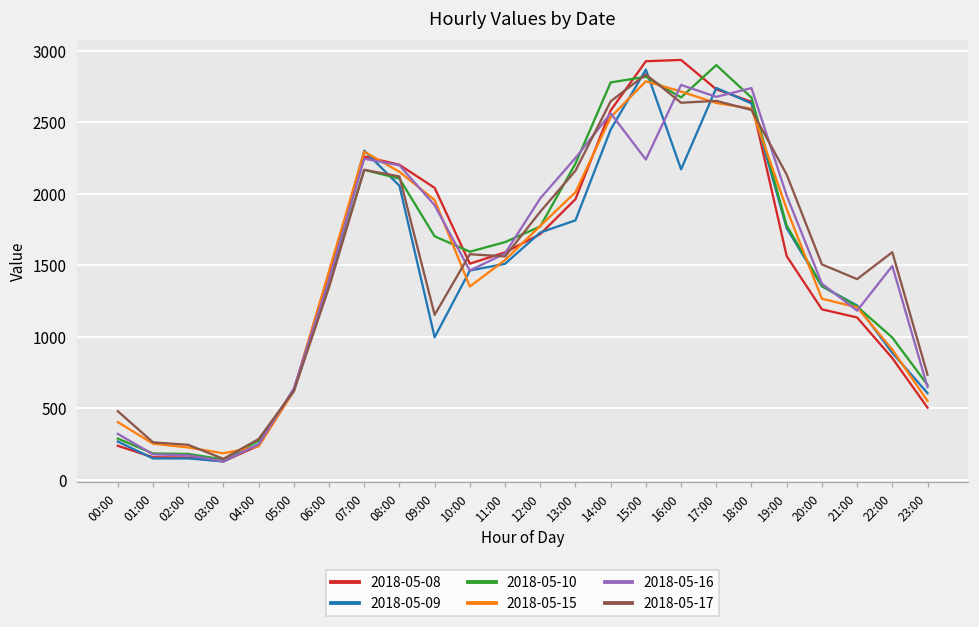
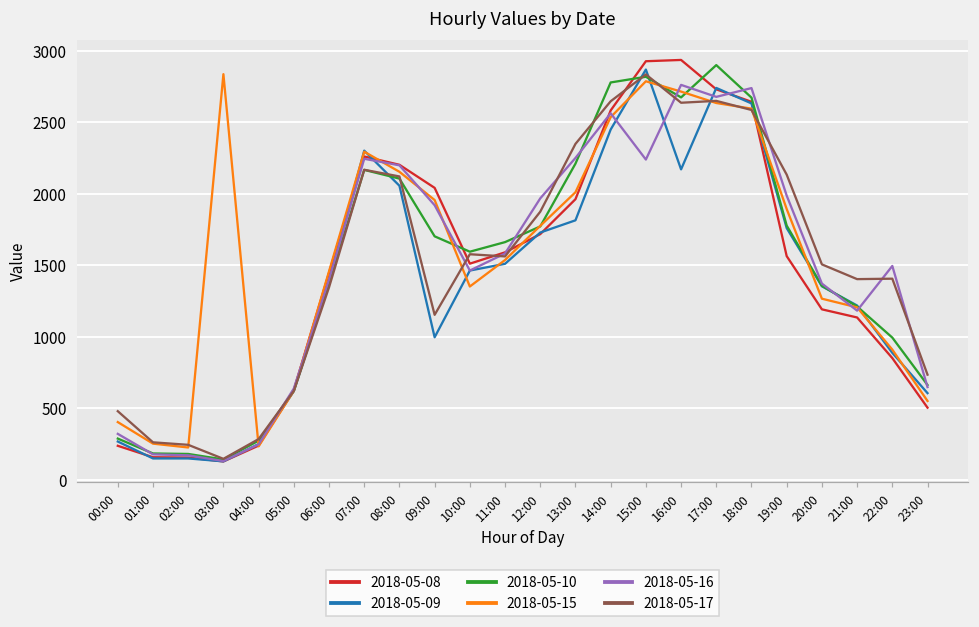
2018-05-15, 03:00: 180 -> 2840
2018-05-17, 13:00: 2160 -> 2350
2018-05-17, 22:00: 1590 -> 1410
